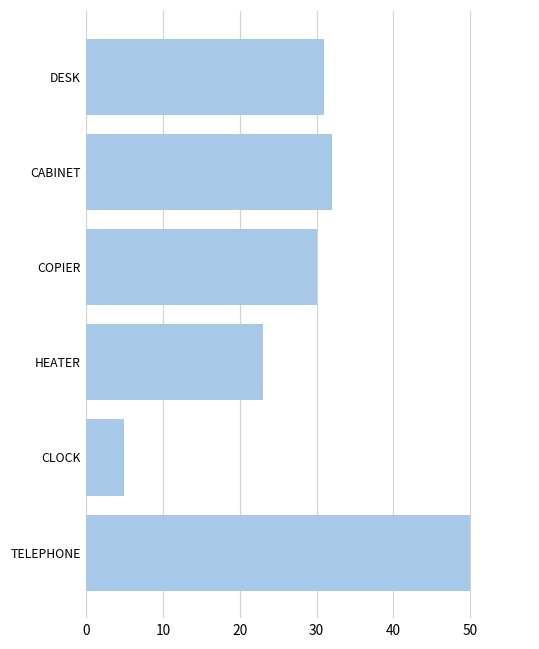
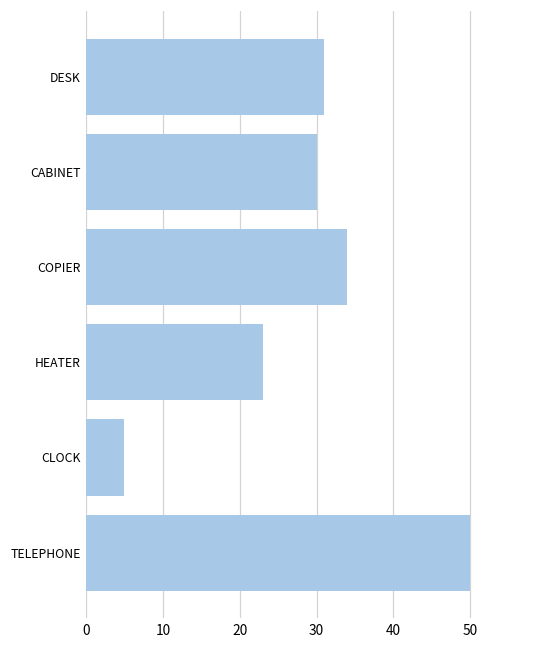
CABINET: 32 -> 30
COPIER: 30 -> 34
